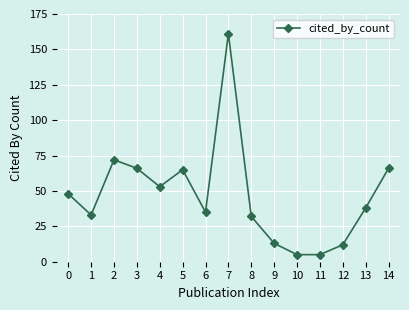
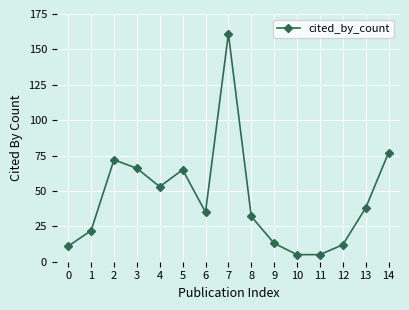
0: 48 -> 11
1: 33 -> 22
14: 66 -> 77
